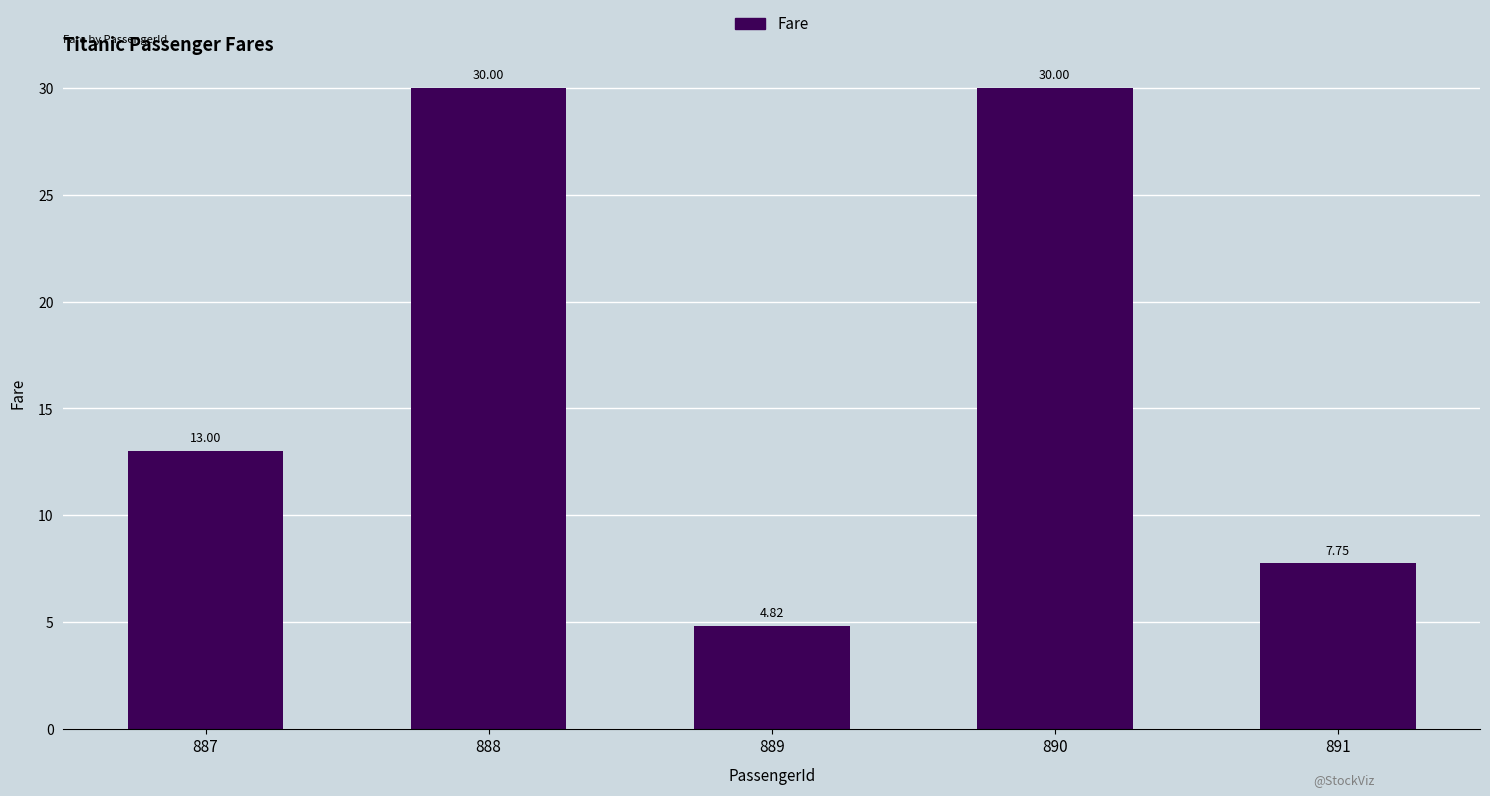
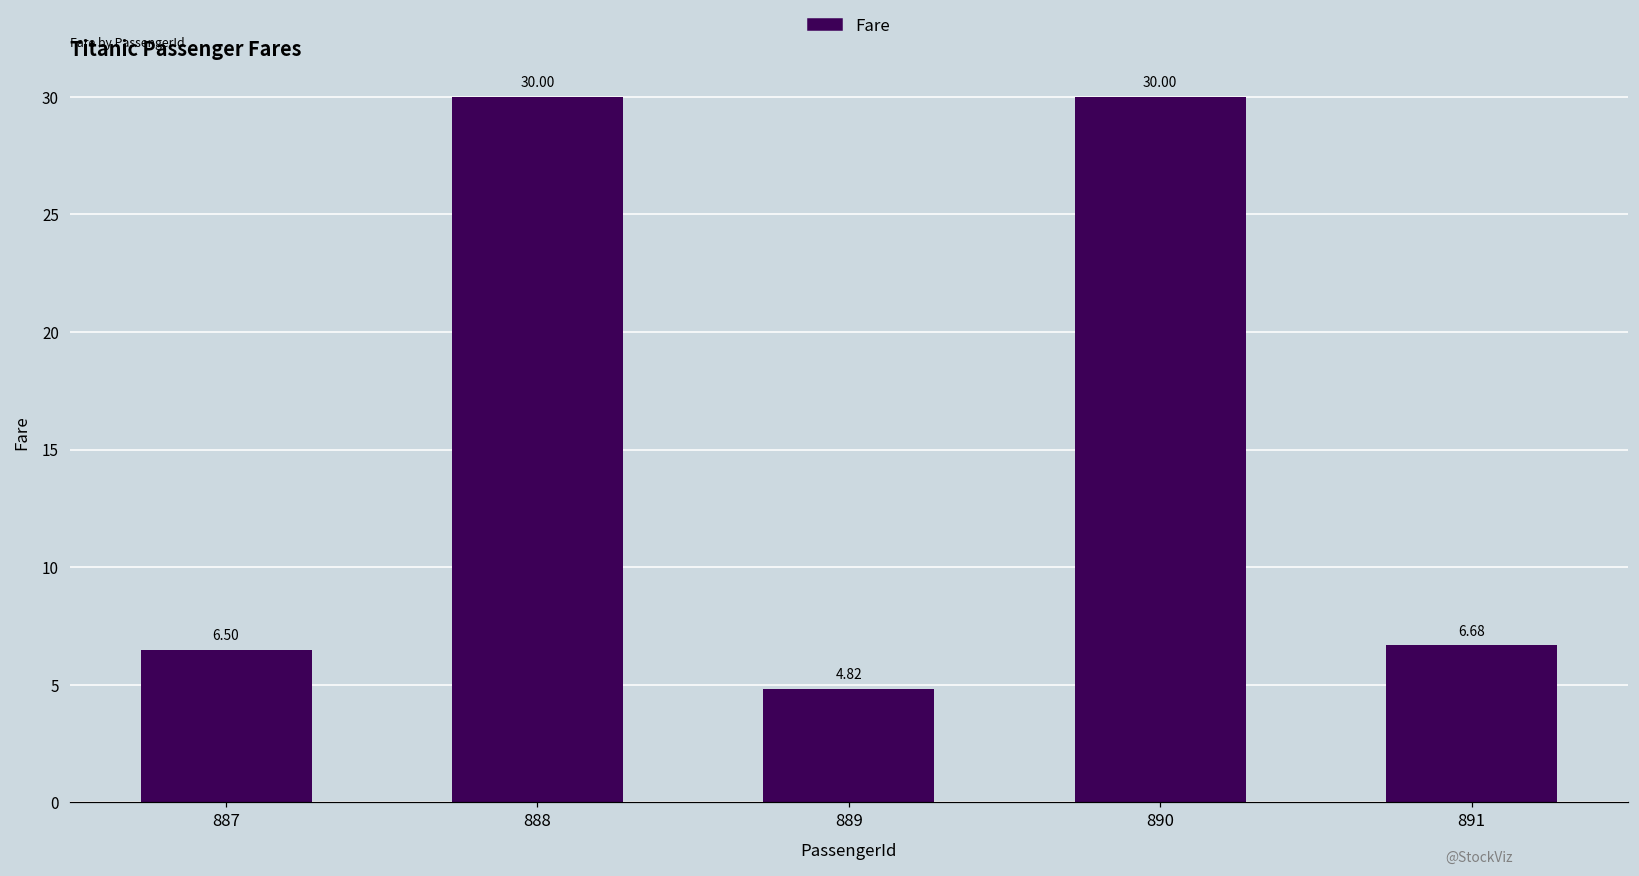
887: 13.00 -> 6.50
891: 7.75 -> 6.68
